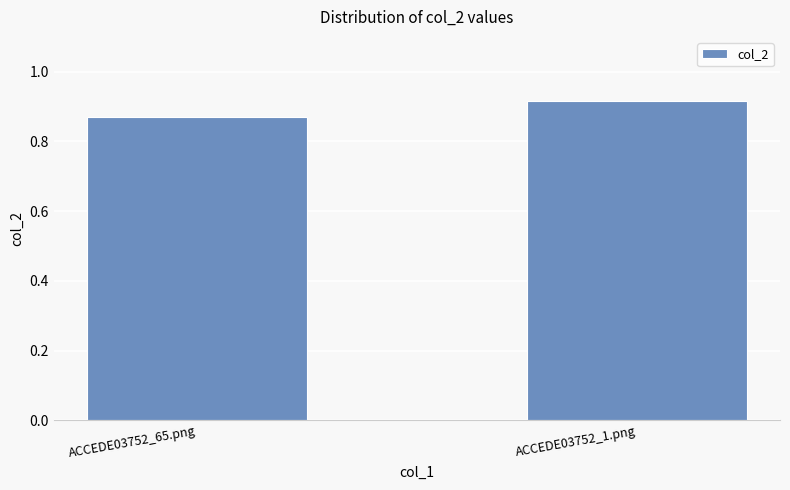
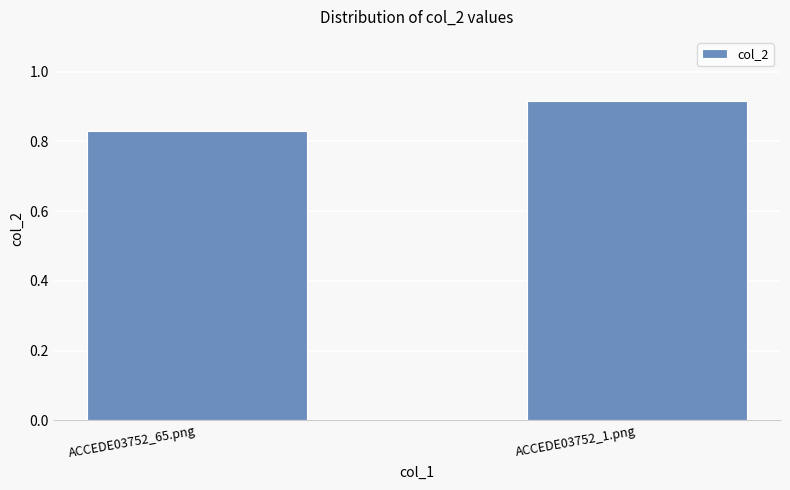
ACCEDE03752_65.png: 0.87 -> 0.83
